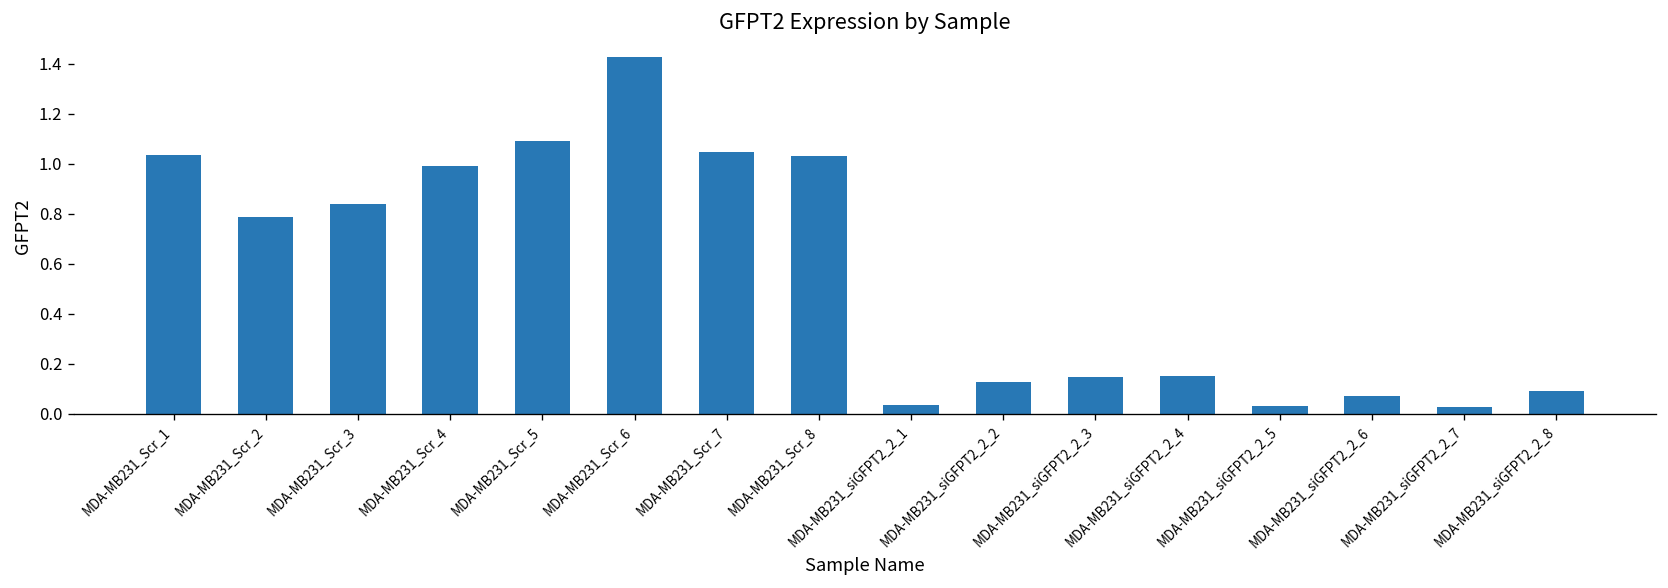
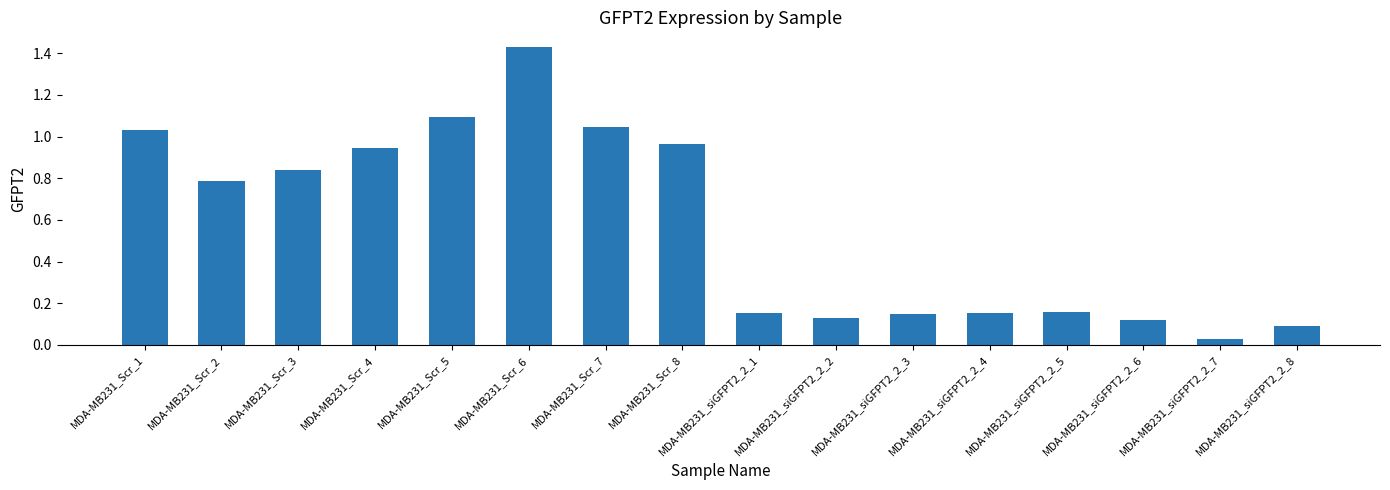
MDA-MB231_Scr_4: 0.99 -> 0.94
MDA-MB231_Scr_8: 1.03 -> 0.97
MDA-MB231_siGFPT2_2_1: 0.04 -> 0.15
MDA-MB231_siGFPT2_2_5: 0.03 -> 0.16
MDA-MB231_siGFPT2_2_6: 0.07 -> 0.12
